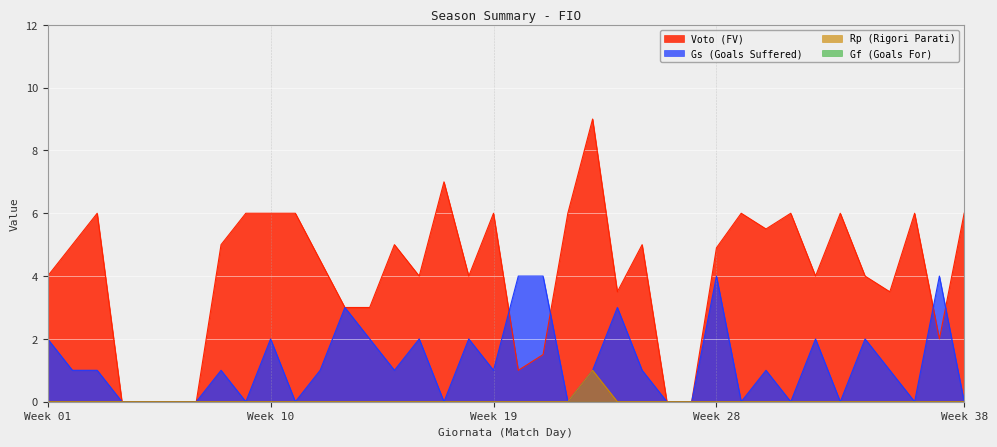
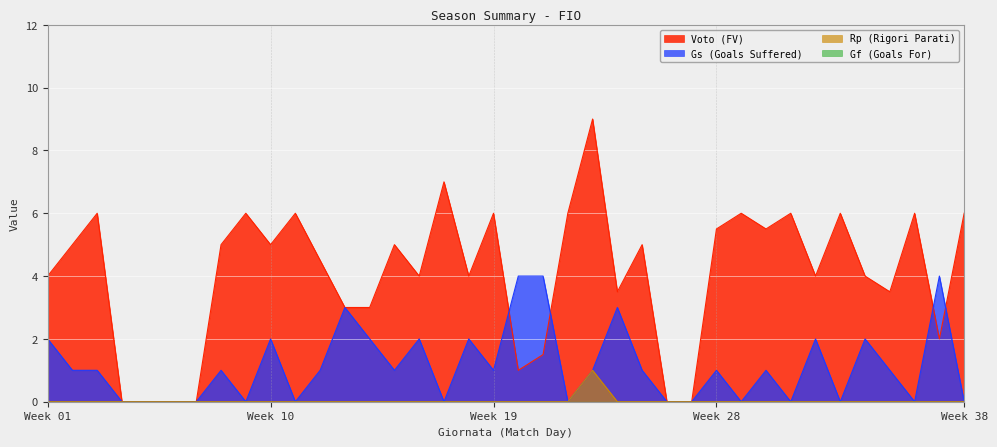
Voto (FV), Week 10: 6 -> 5
Voto (FV), Week 28: 4.9 -> 5.5
Gs (Goals Suffered), Week 28: 4 -> 1
